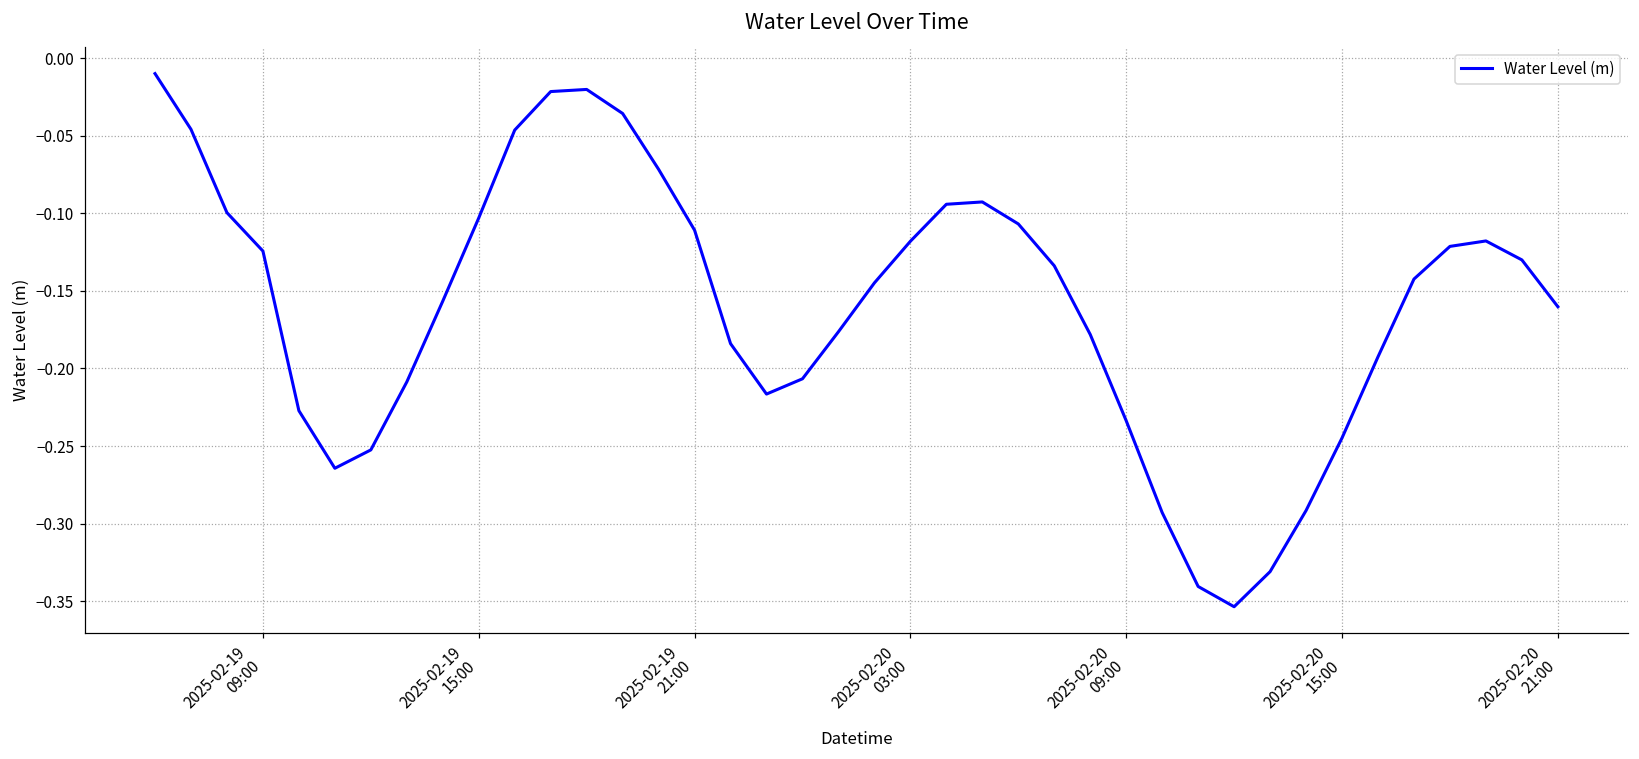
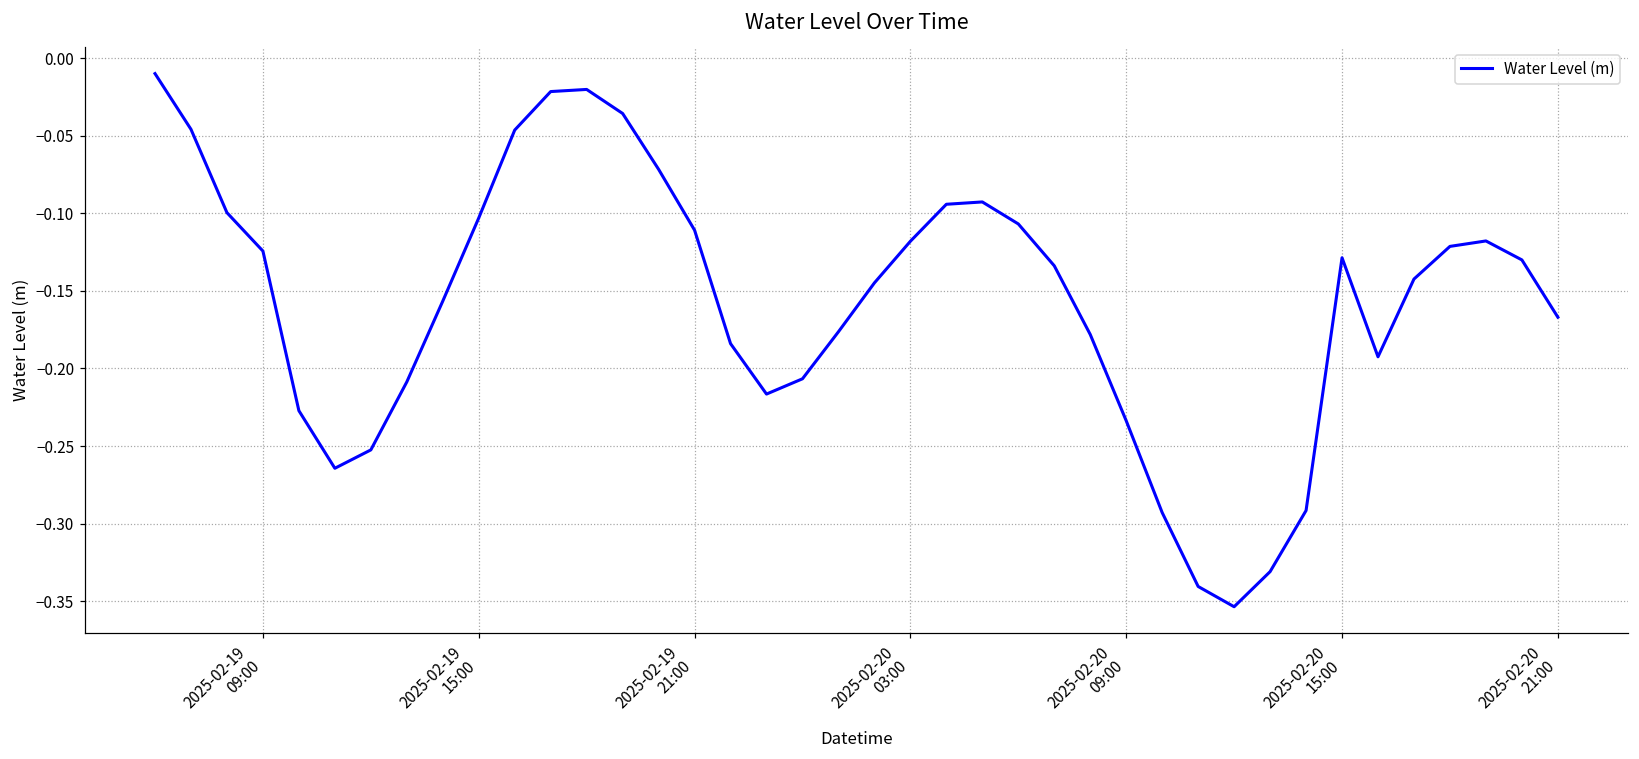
2025-02-20 15:00: -0.245 -> -0.129
2025-02-20 21:00: -0.160 -> -0.167
